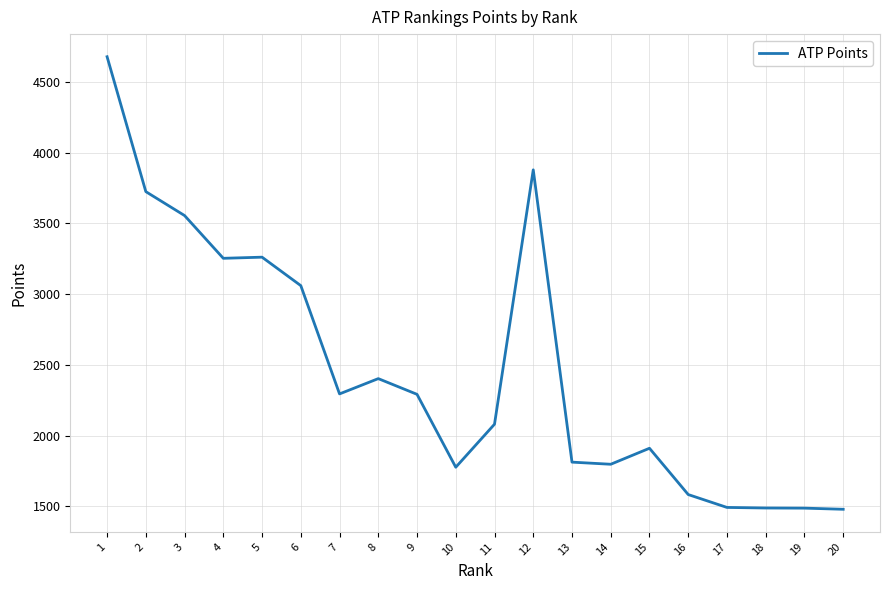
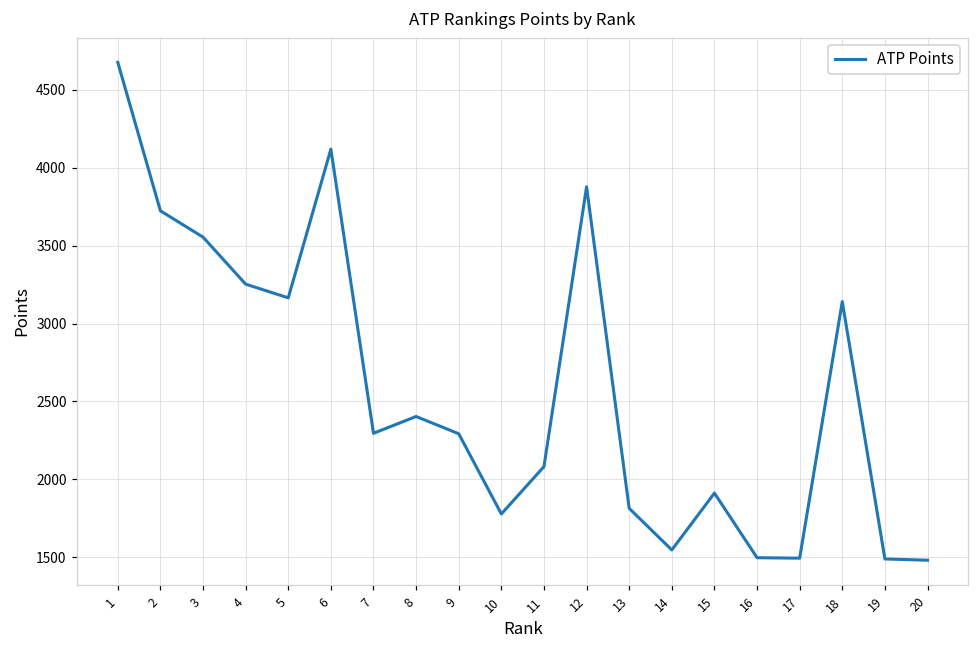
5: 3260 -> 3170
6: 3060 -> 4120
14: 1800 -> 1550
16: 1580 -> 1500
18: 1490 -> 3140
